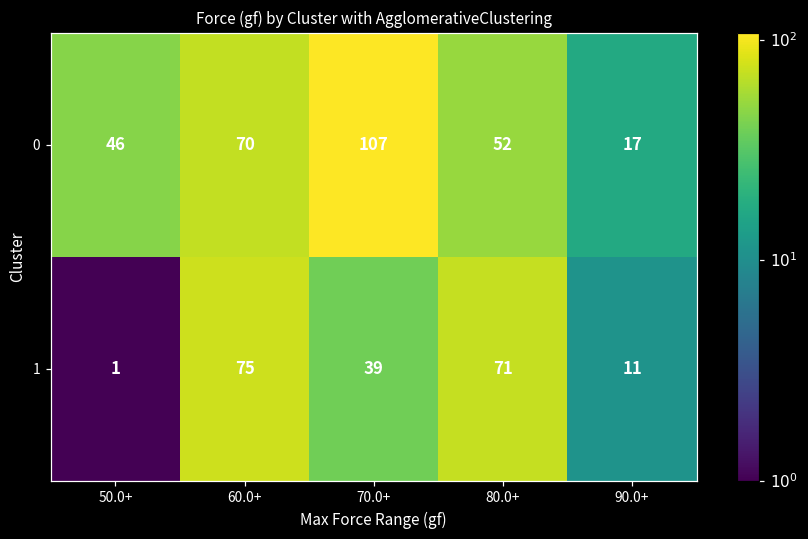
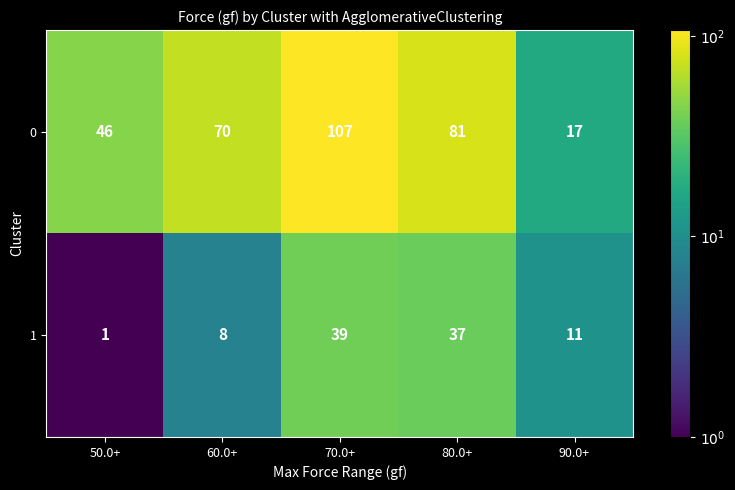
0, 80.0+: 52 -> 81
1, 60.0+: 75 -> 8
1, 80.0+: 71 -> 37
